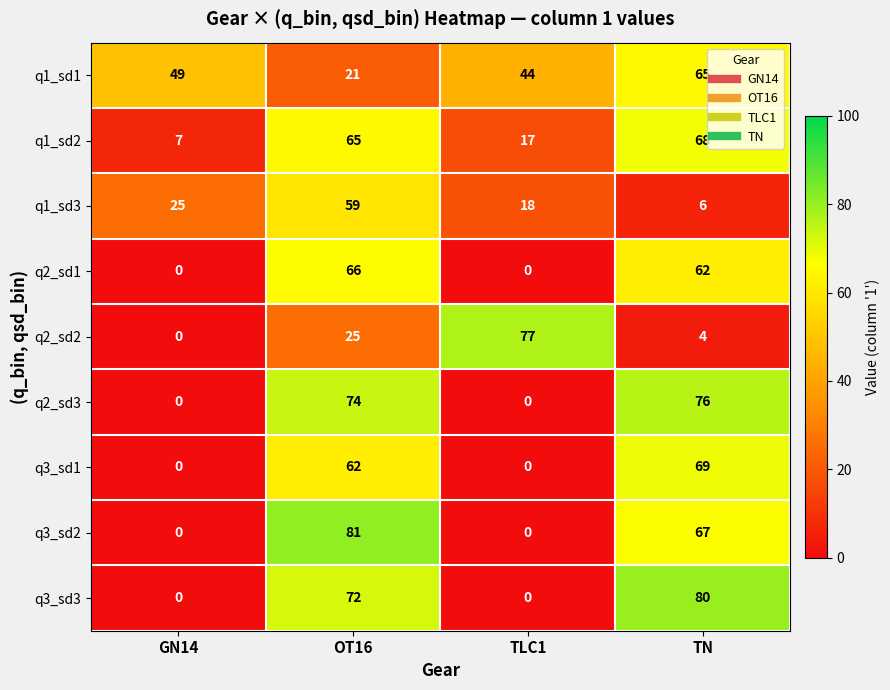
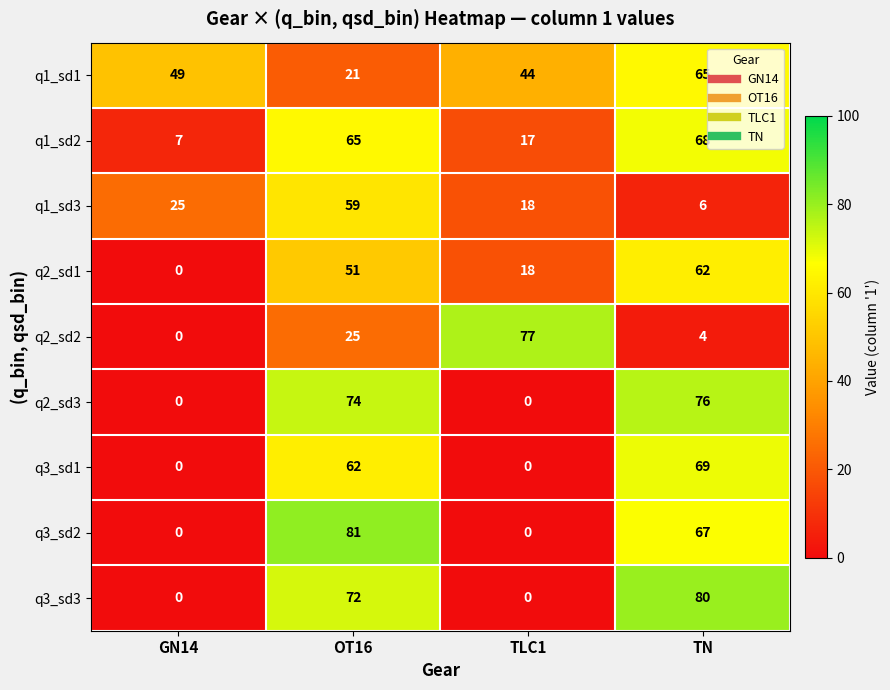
q2_sd1, OT16: 66 -> 51
q2_sd1, TLC1: 0 -> 18
